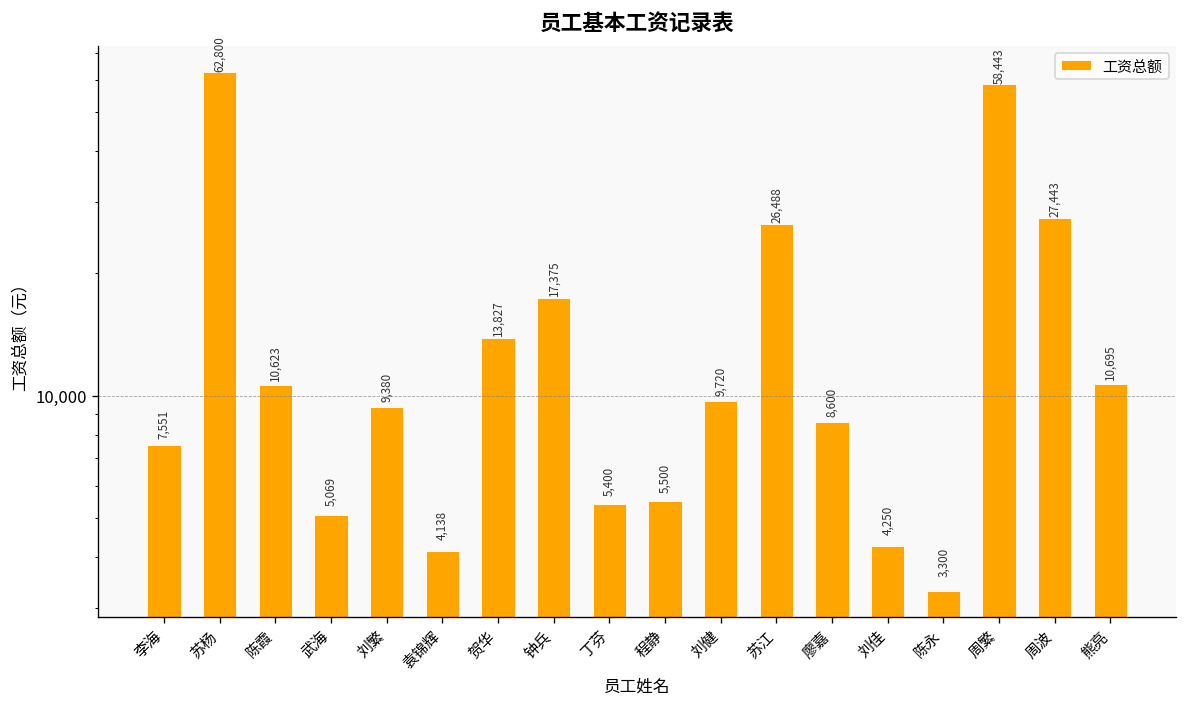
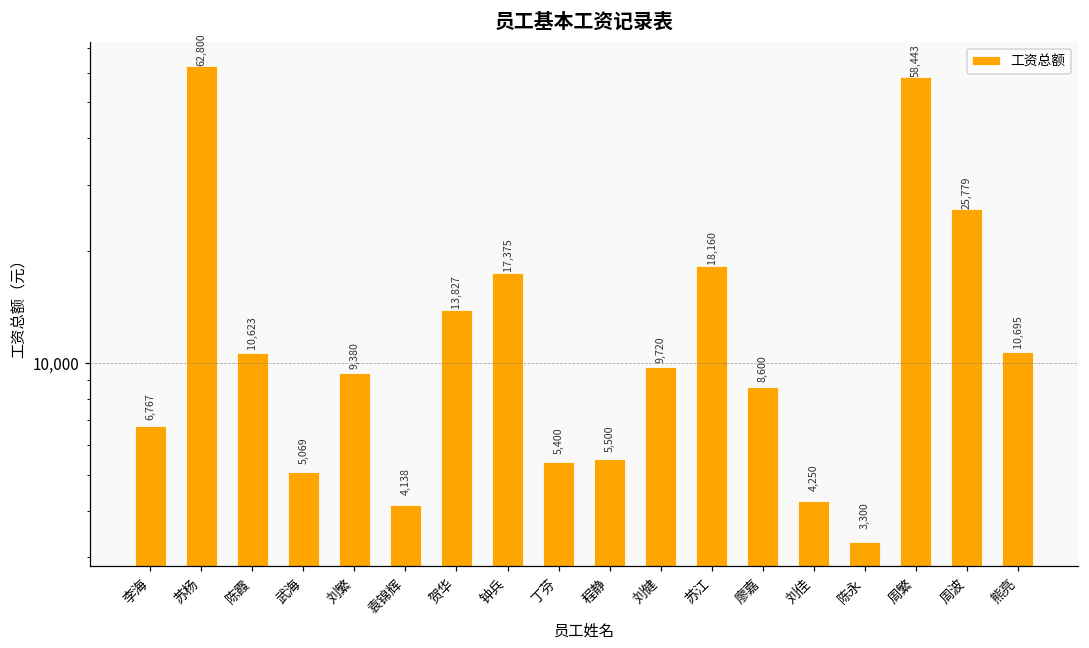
李海: 7,551 -> 6,767
苏江: 26,488 -> 18,160
周波: 27,443 -> 25,779
